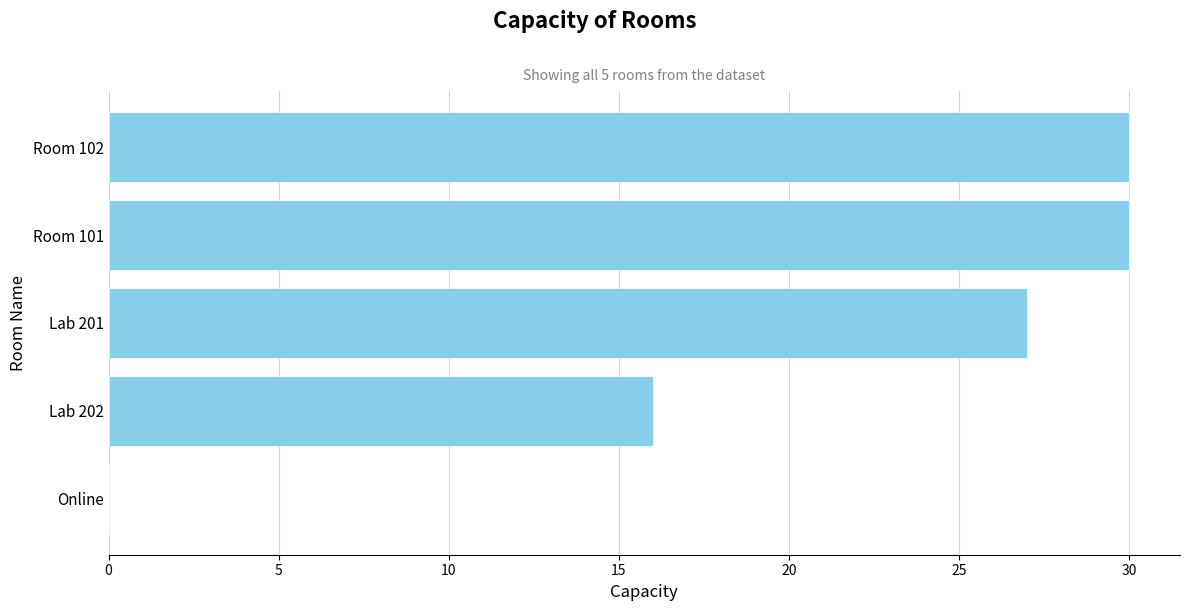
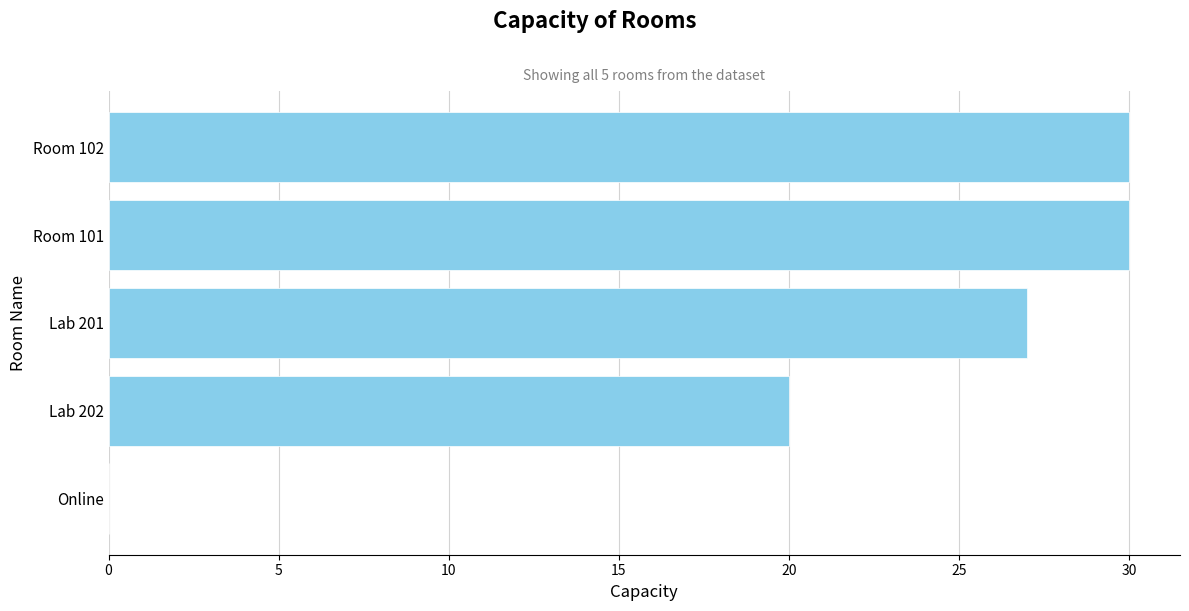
Lab 202: 16 -> 20
